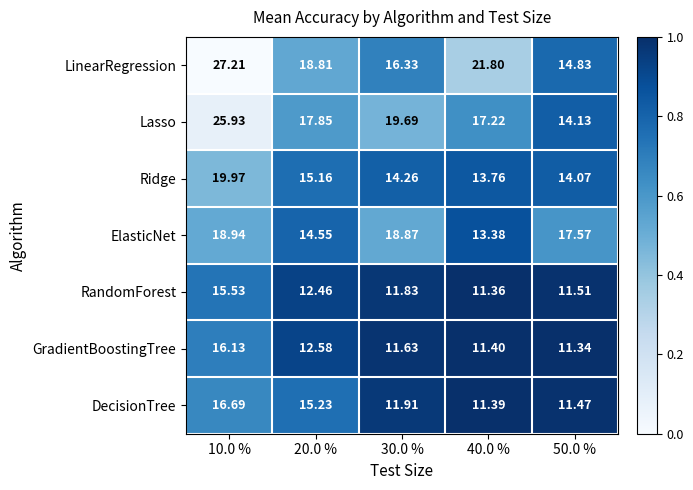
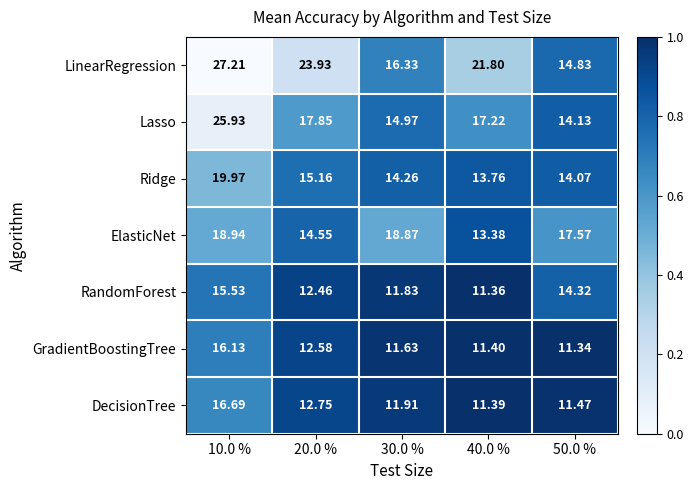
LinearRegression, 20.0 %: 18.81 -> 23.93
Lasso, 30.0 %: 19.69 -> 14.97
RandomForest, 50.0 %: 11.51 -> 14.32
DecisionTree, 20.0 %: 15.23 -> 12.75
